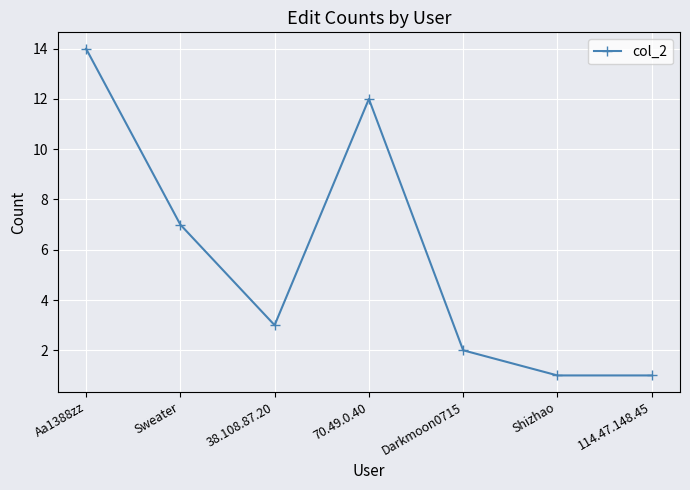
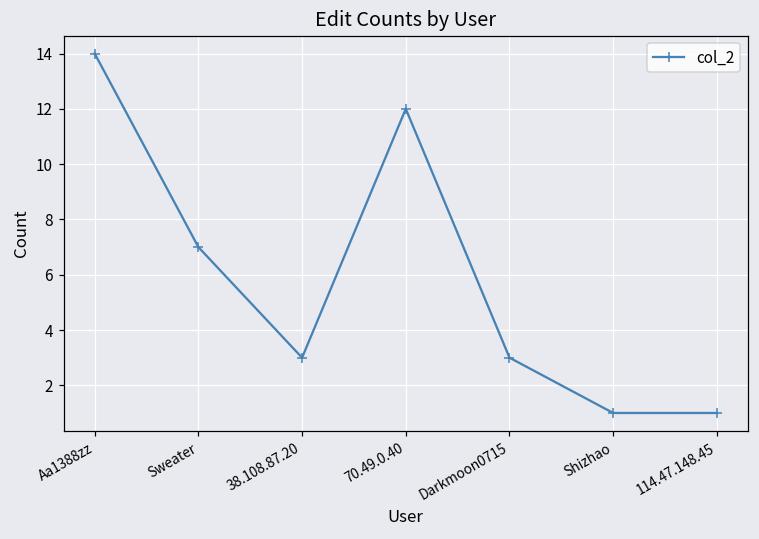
Darkmoon0715: 2 -> 3
